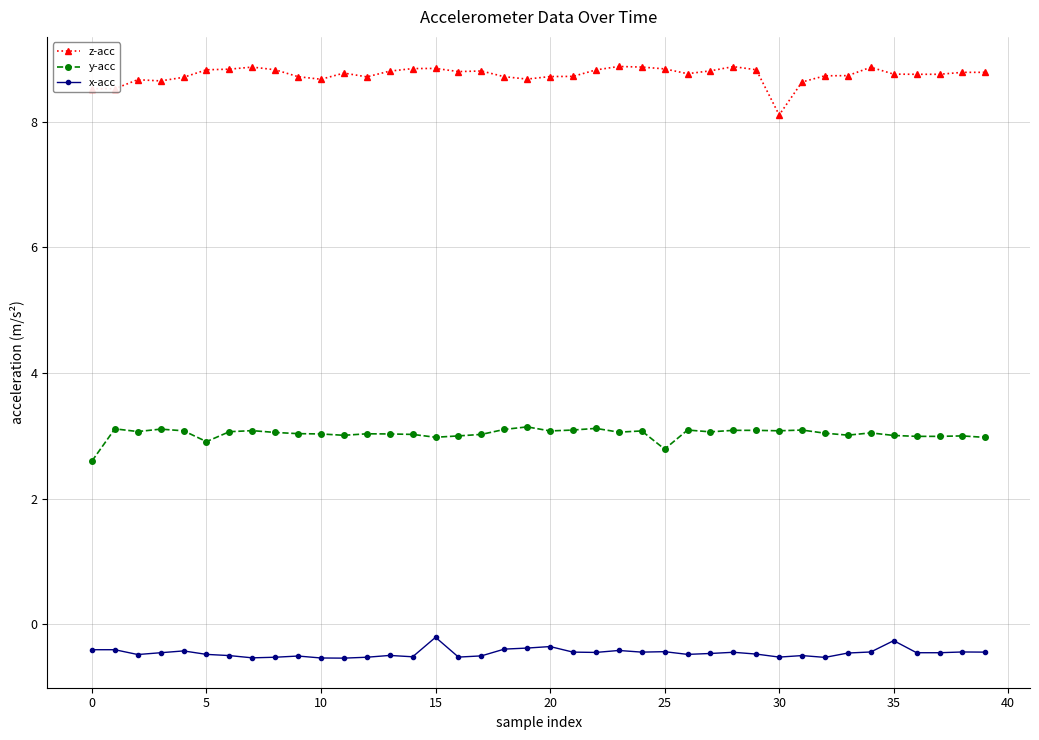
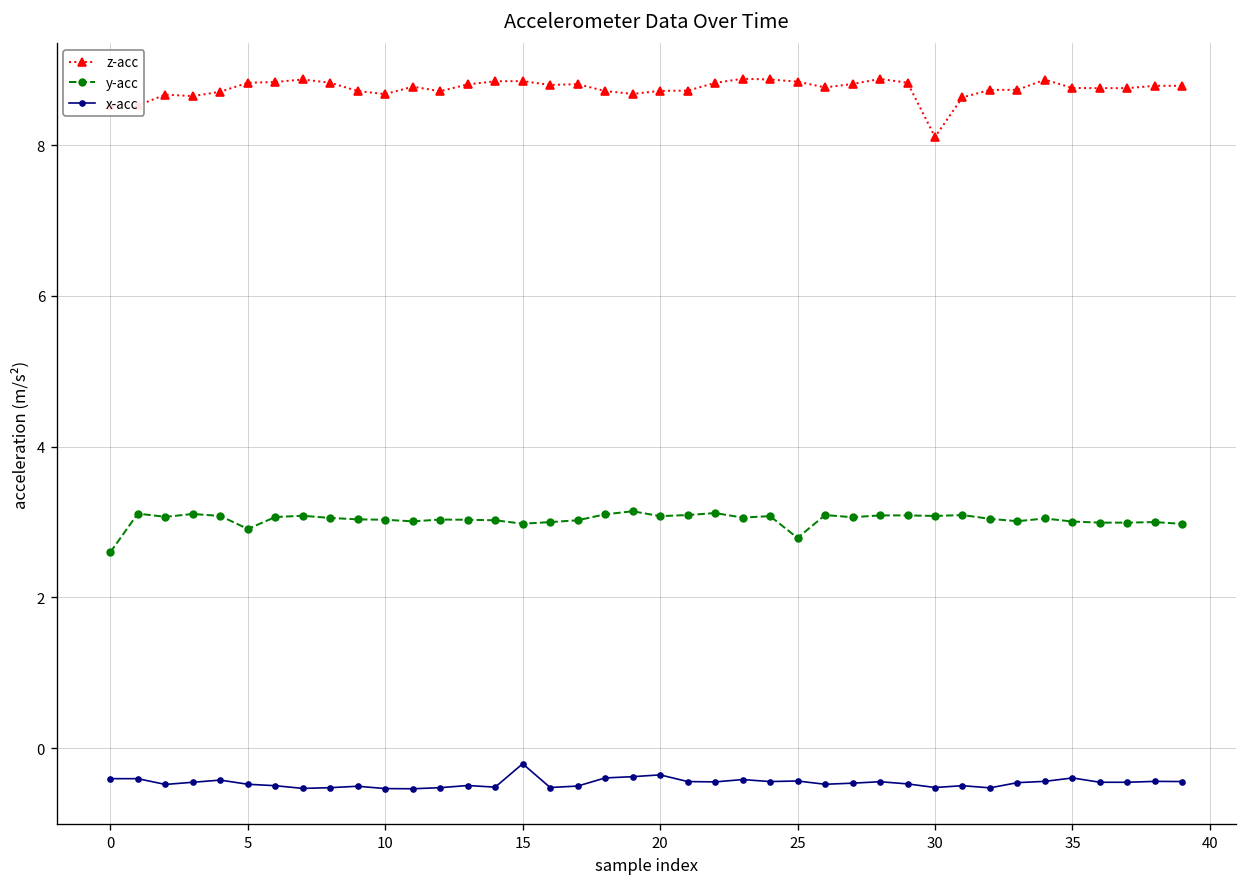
x-acc, 35: -0.3 -> -0.4
